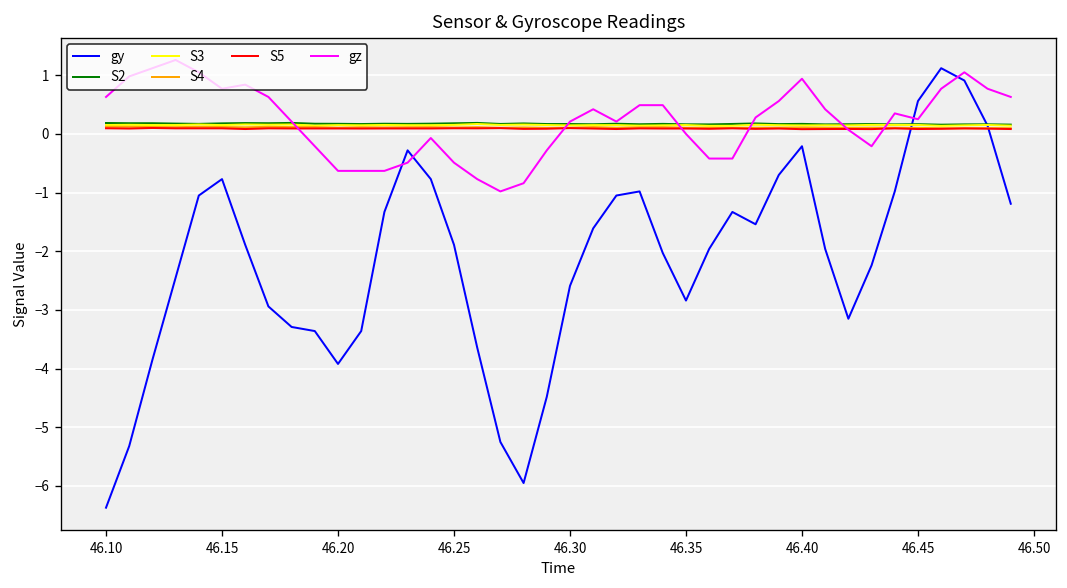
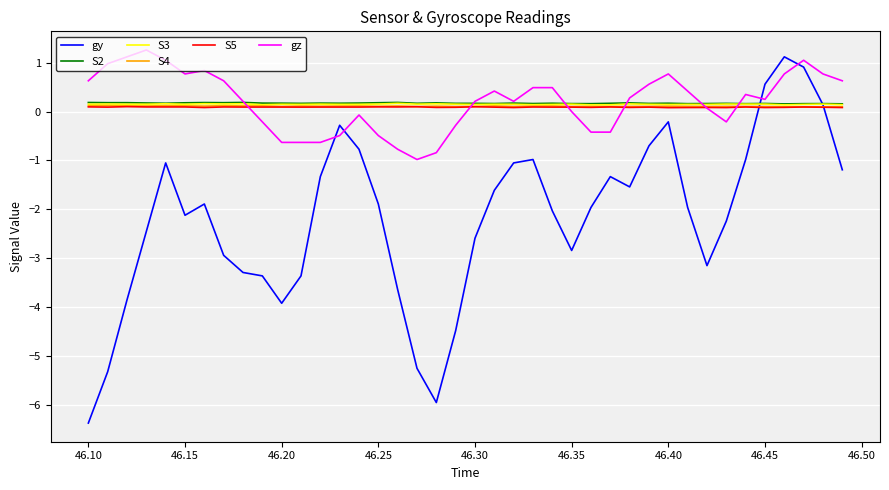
gy, 46.15: -0.8 -> -2.1
gz, 46.40: 0.9 -> 0.8
